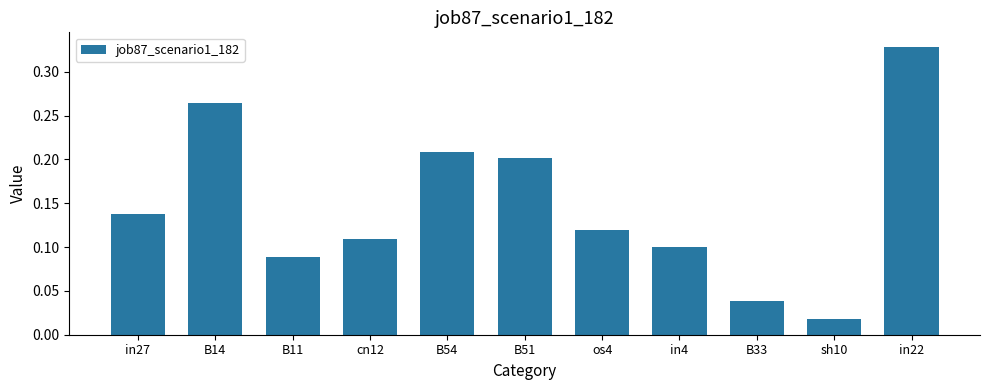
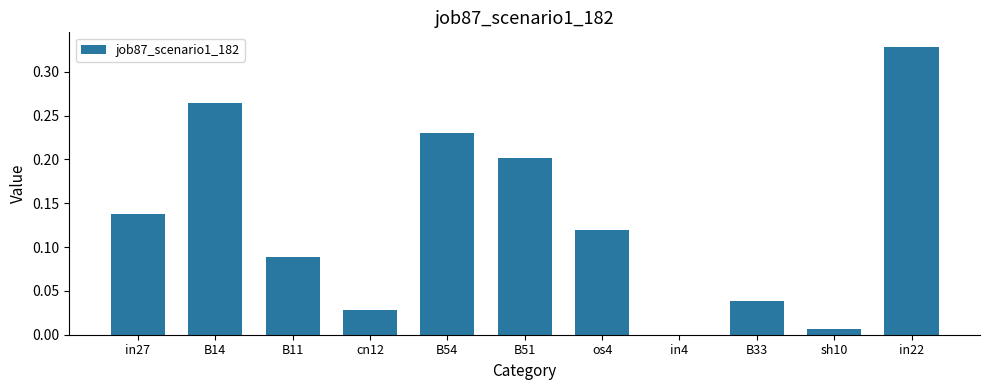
cn12: 0.11 -> 0.03
B54: 0.21 -> 0.23
in4: 0.1 -> 0.0
sh10: 0.02 -> 0.01
